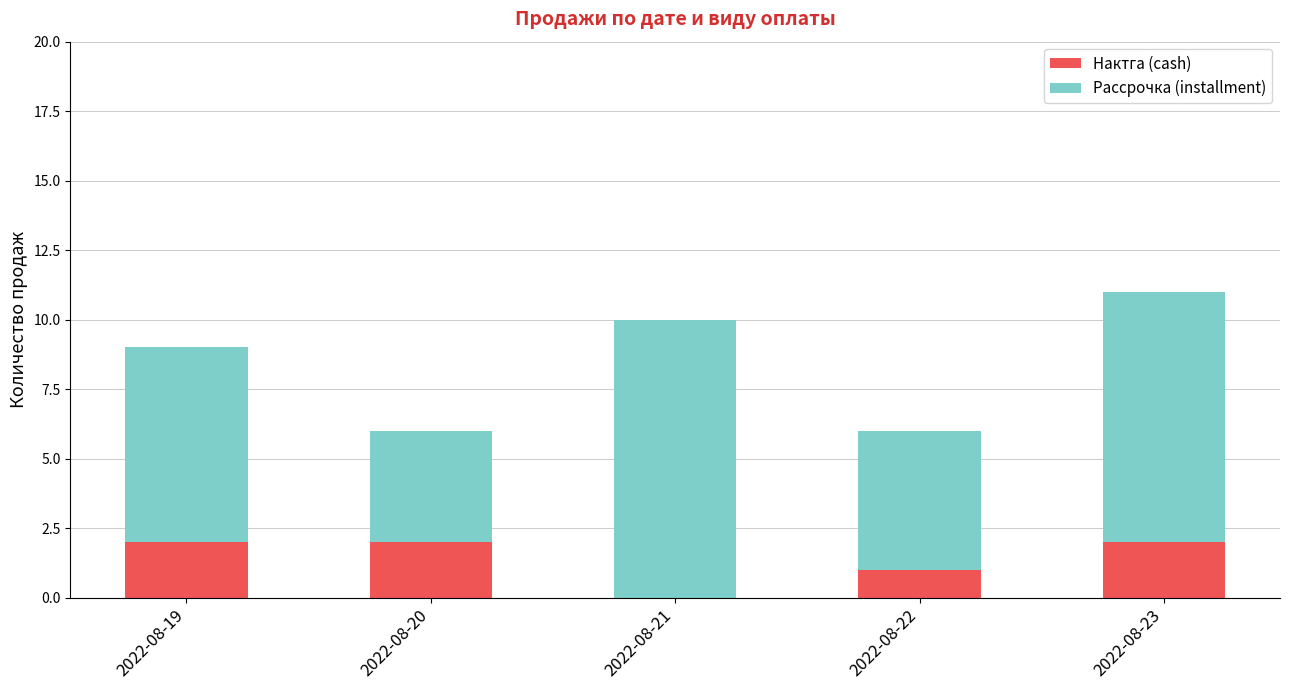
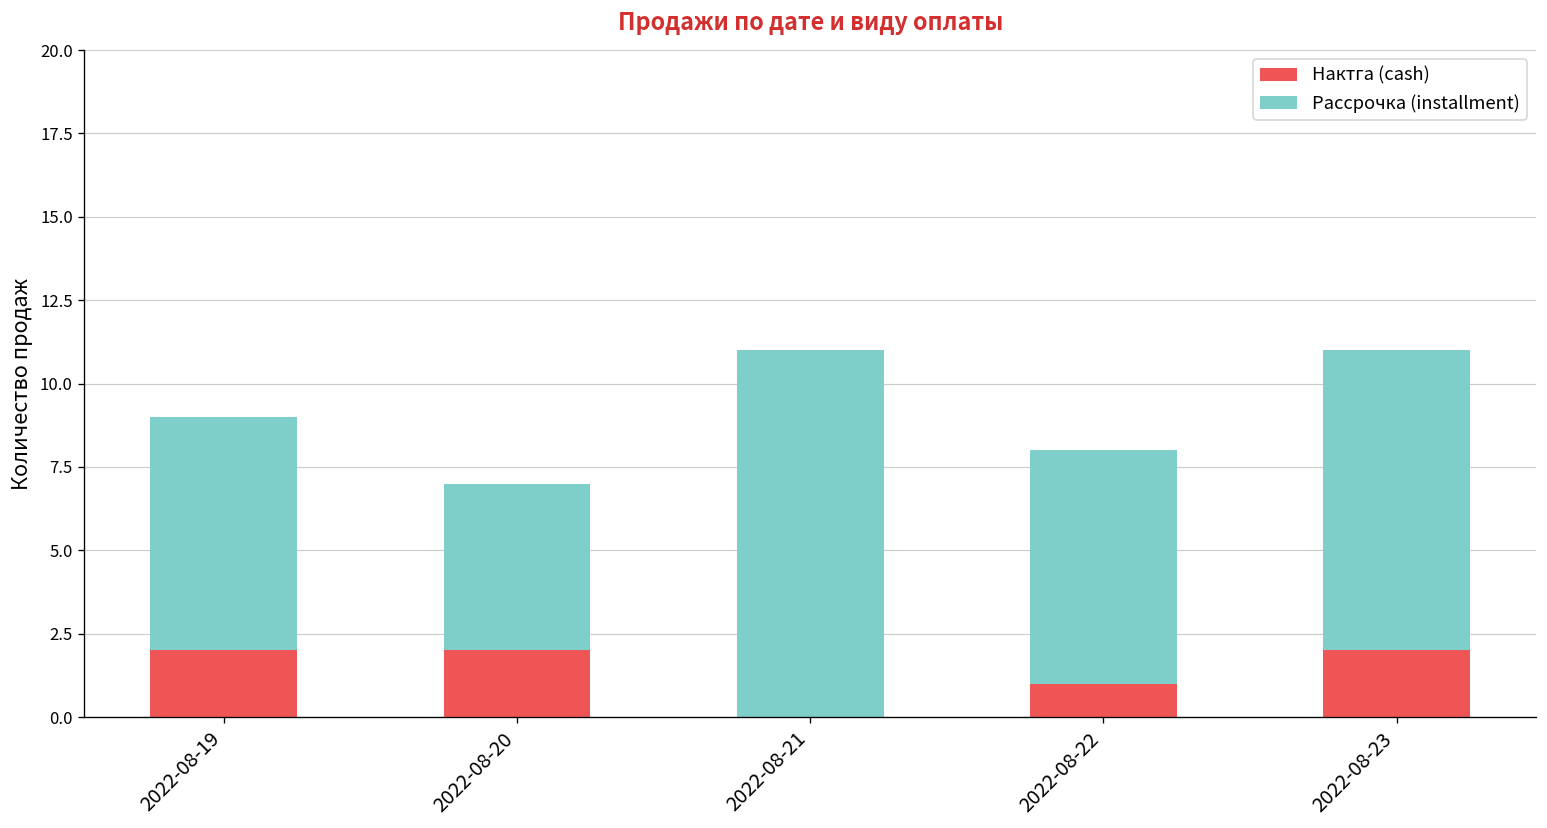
Рассрочка (installment), 2022-08-20: 4 -> 5
Рассрочка (installment), 2022-08-21: 10 -> 11
Рассрочка (installment), 2022-08-22: 5 -> 7
